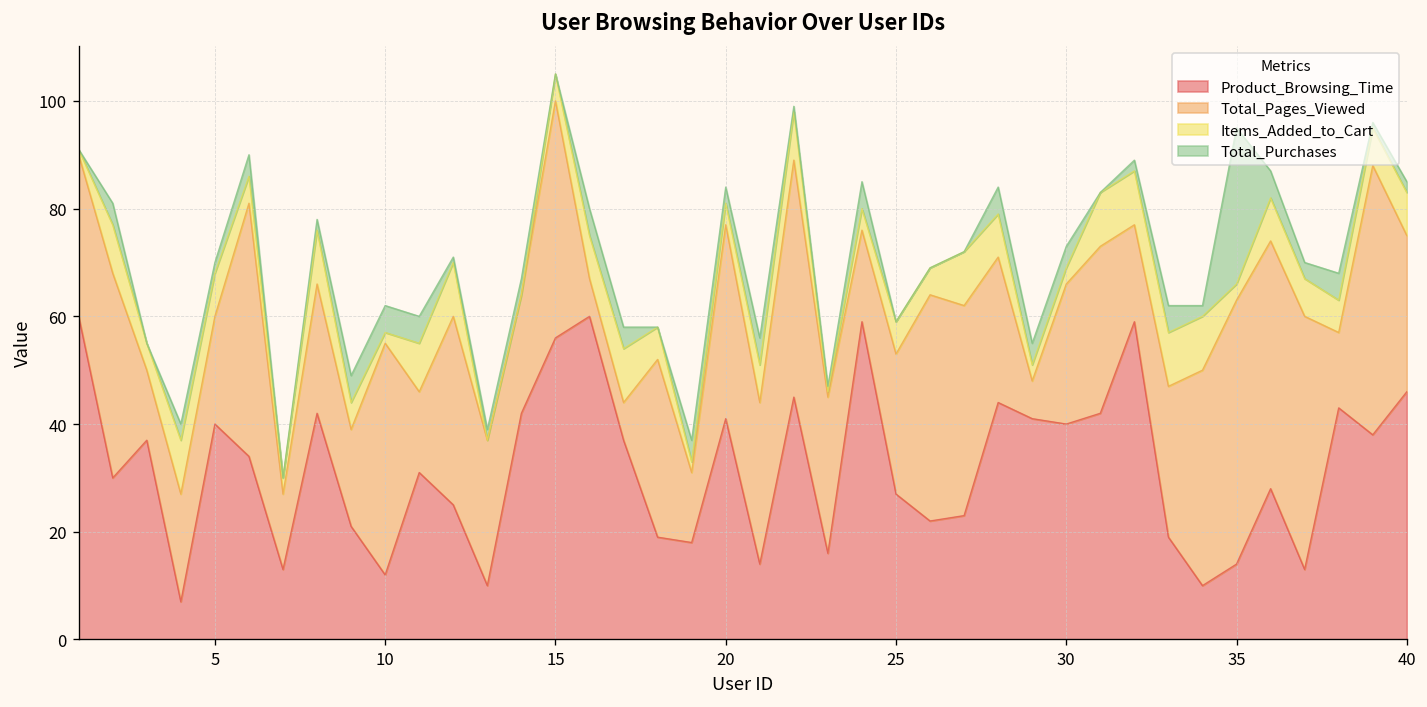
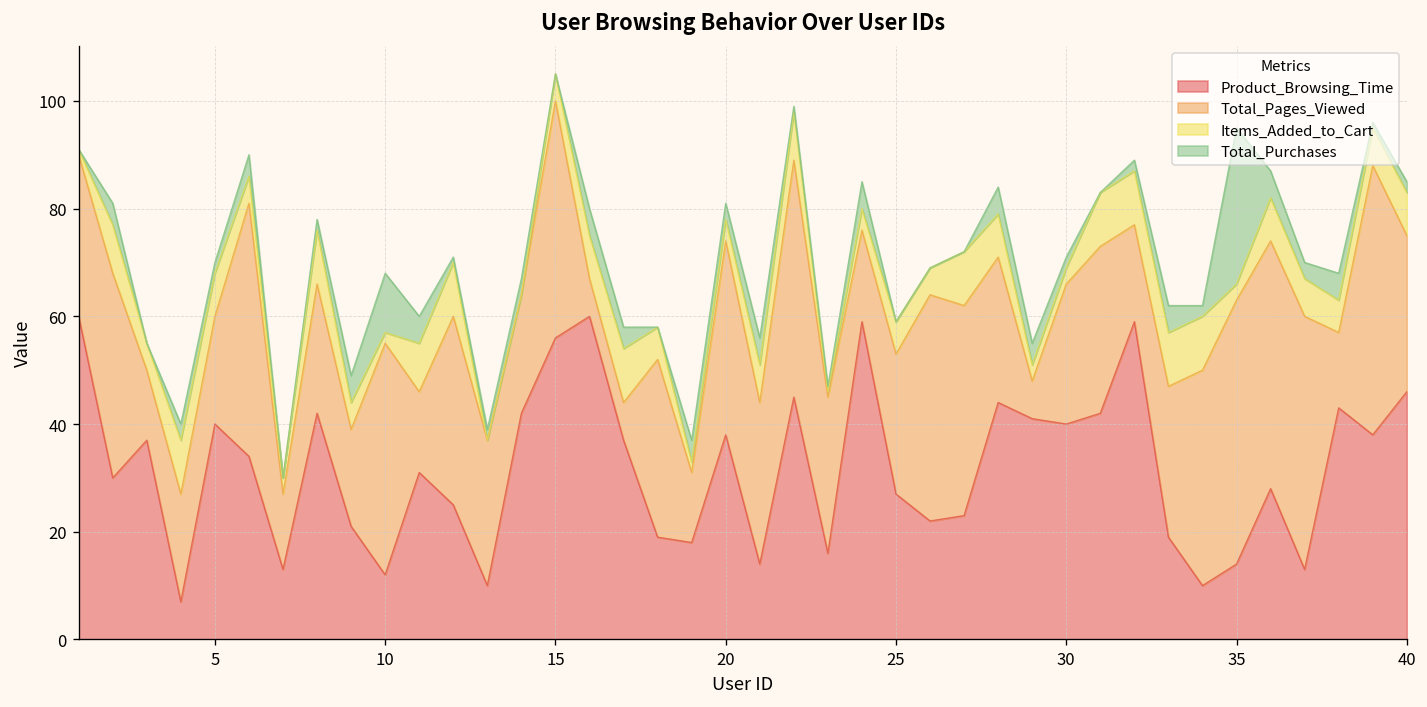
Total_Purchases, 10: 5 -> 11
Product_Browsing_Time, 20: 41 -> 38
Total_Purchases, 30: 4 -> 2
